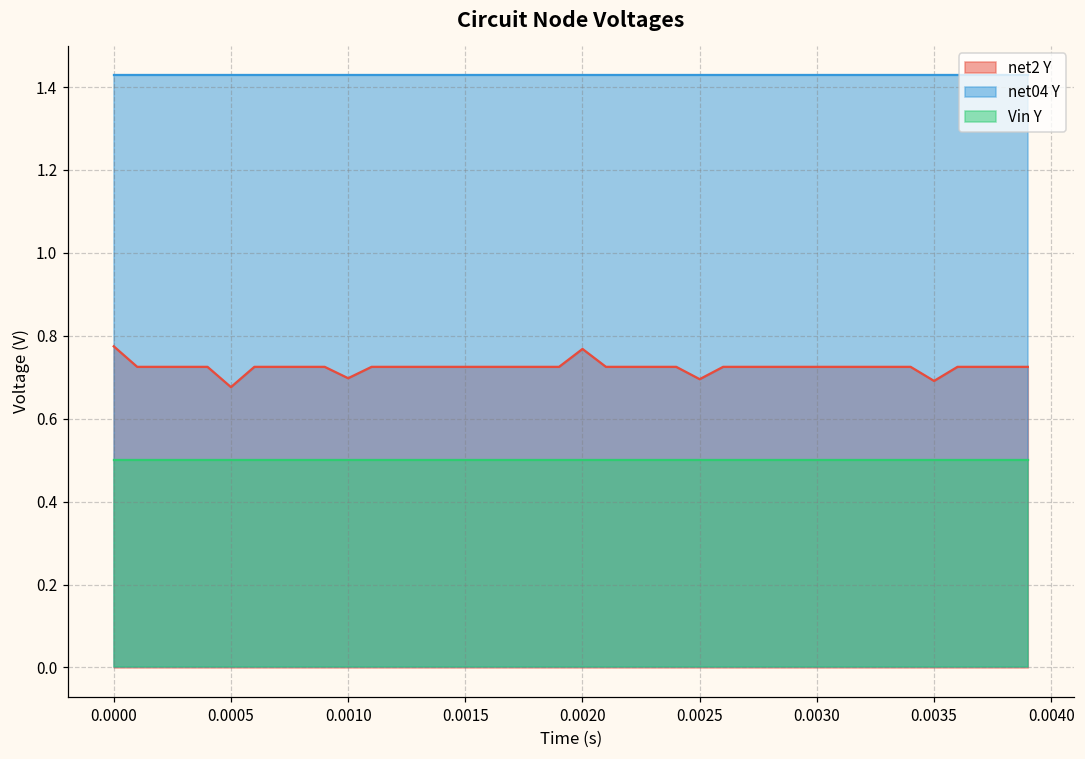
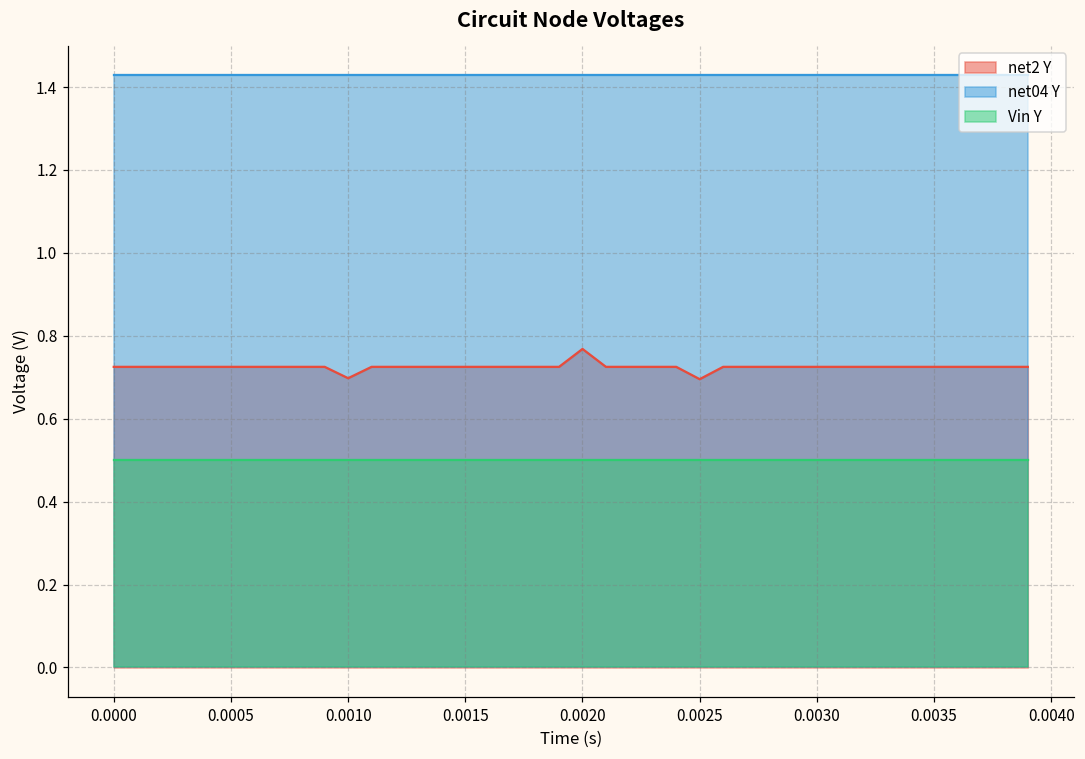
net2 Y, 0.0000: 0.77 -> 0.73
net2 Y, 0.0005: 0.68 -> 0.73
net2 Y, 0.0035: 0.69 -> 0.73
